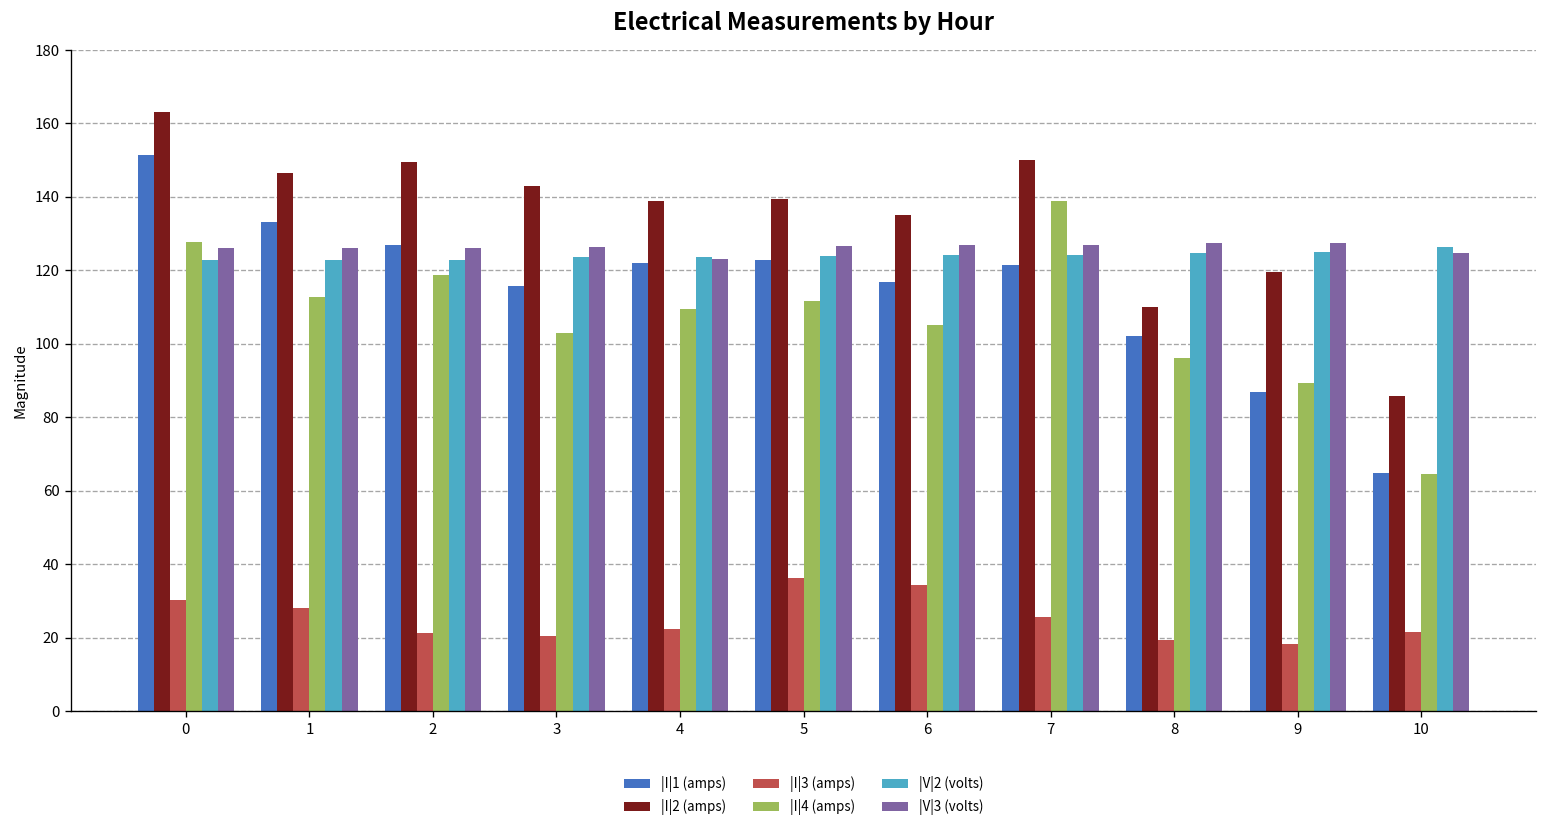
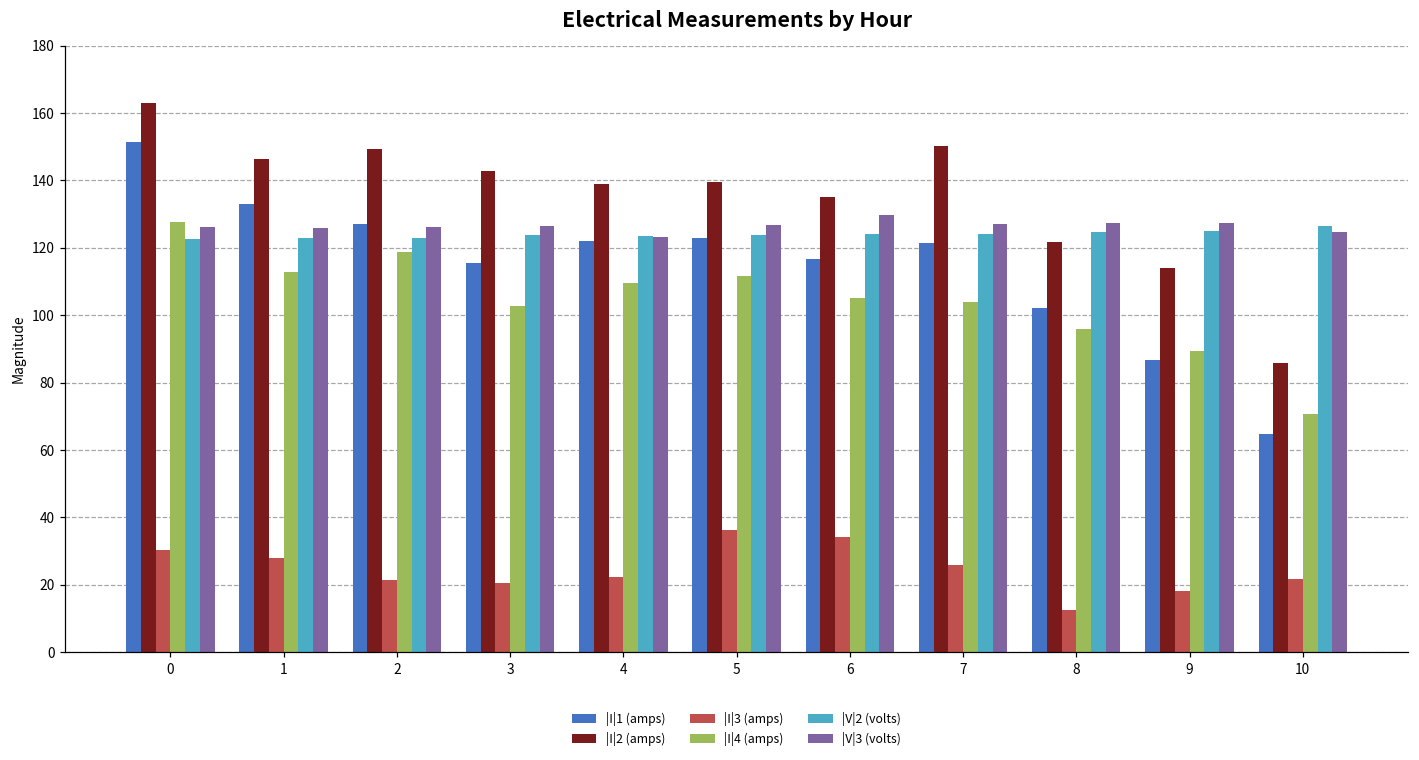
|V|3 (volts), 6: 127 -> 130
|I|4 (amps), 7: 139 -> 104
|I|2 (amps), 8: 110 -> 122
|I|3 (amps), 8: 19 -> 13
|I|2 (amps), 9: 119 -> 114
|I|4 (amps), 10: 65 -> 71
